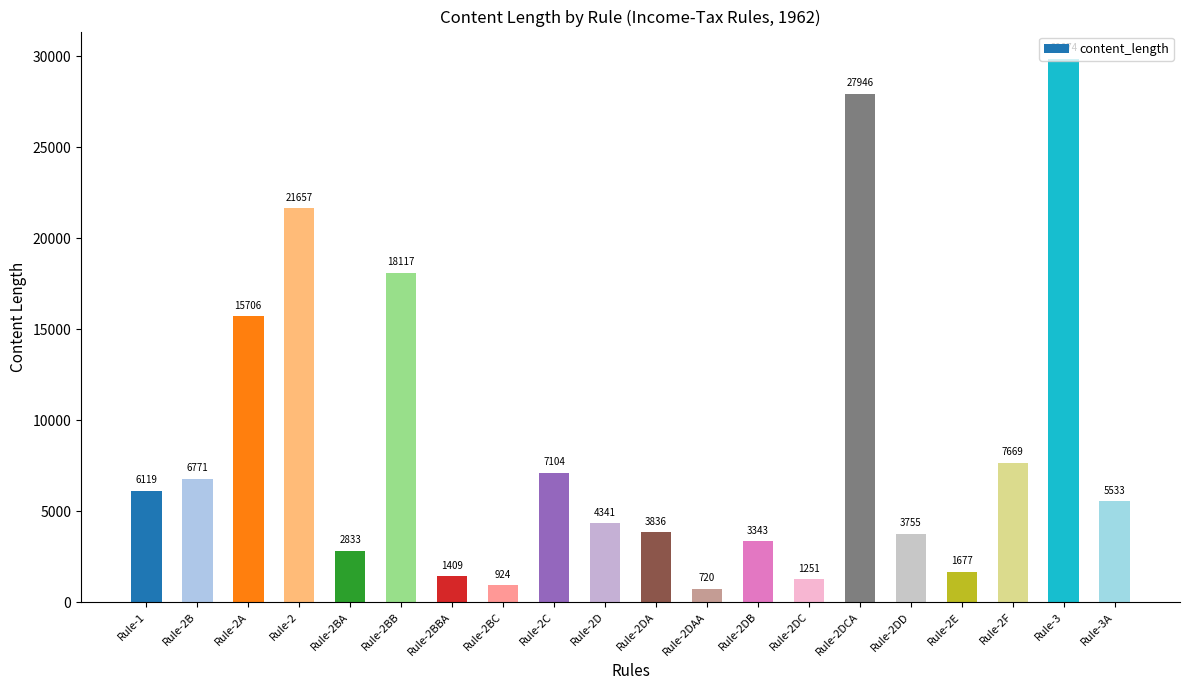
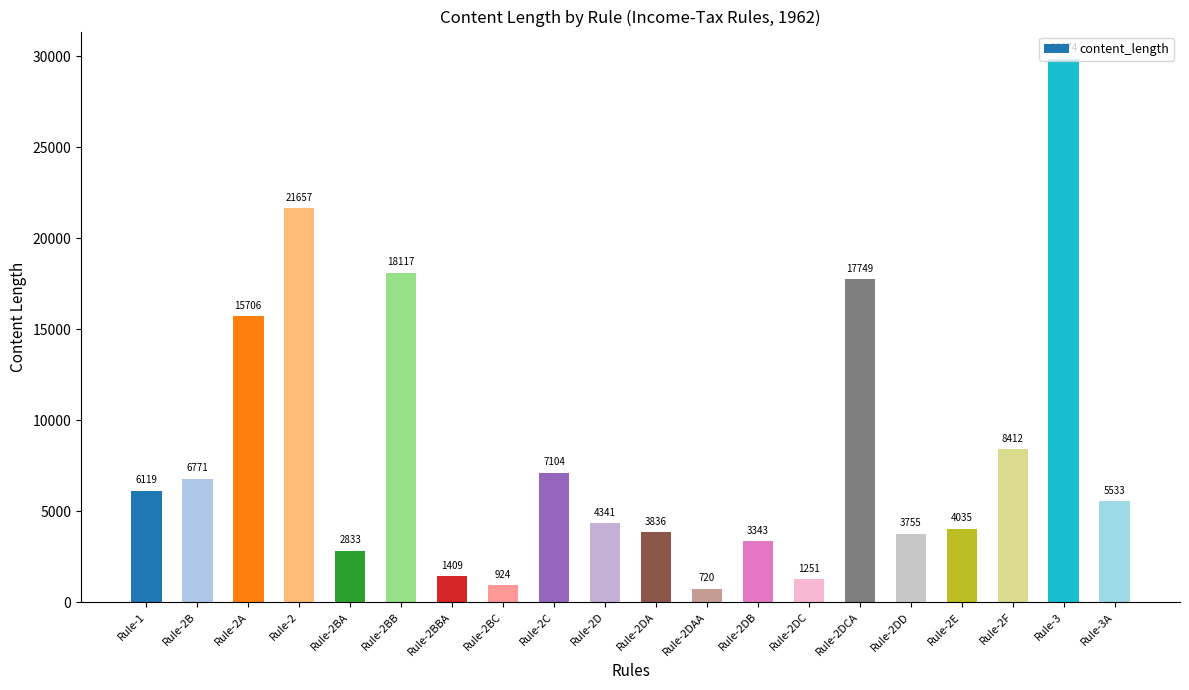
Rule-2DCA: 27946 -> 17749
Rule-2E: 1677 -> 4035
Rule-2F: 7669 -> 8412
